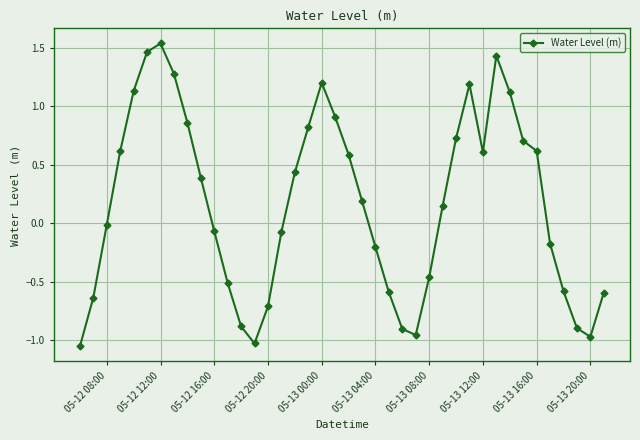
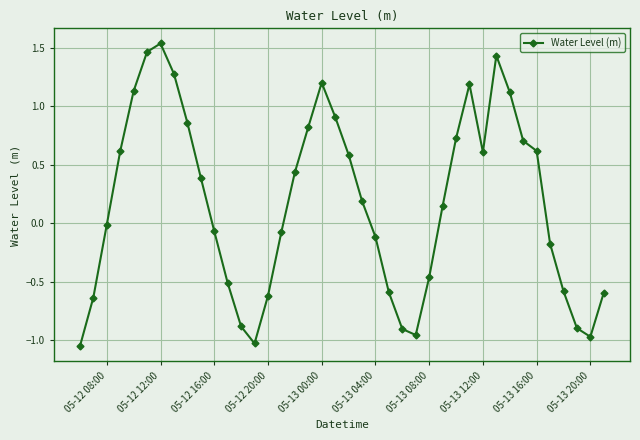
05-12 20:00: -0.71 -> -0.62
05-13 04:00: -0.20 -> -0.12
